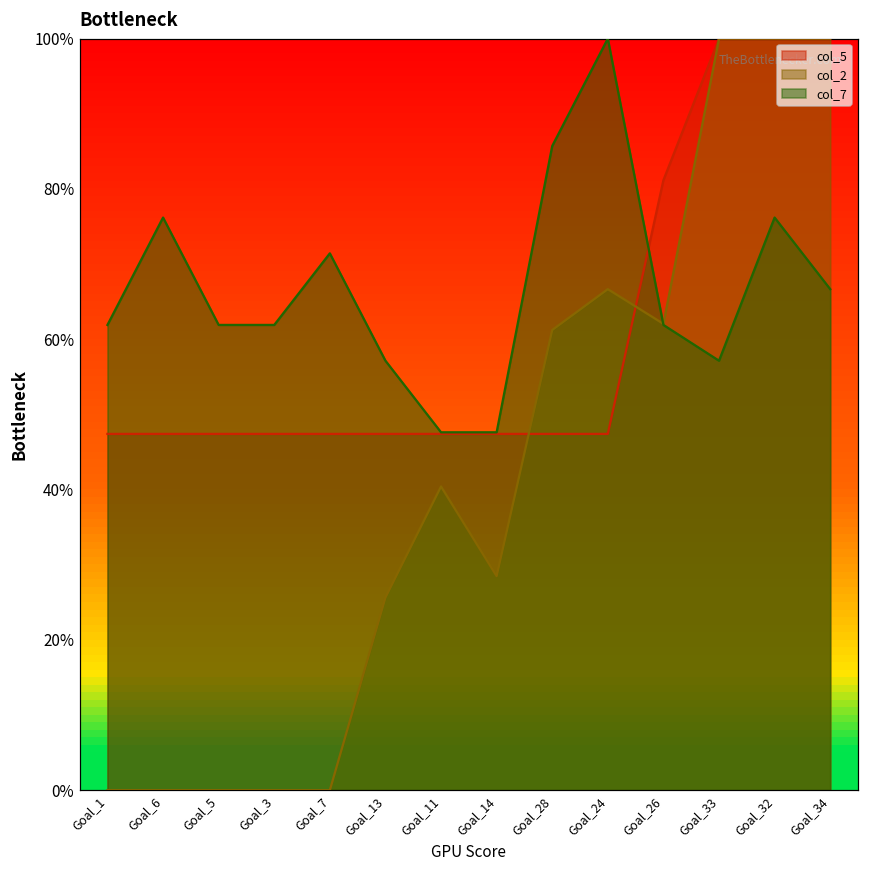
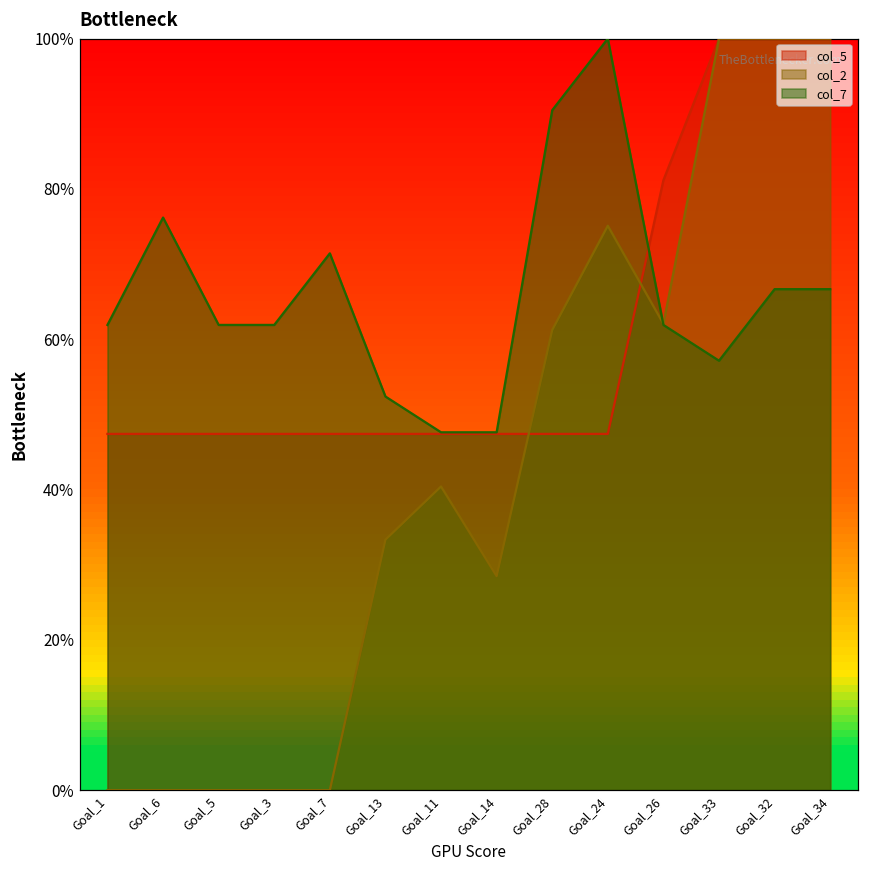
col_2, Goal_13: 26% -> 33%
col_7, Goal_13: 57% -> 52%
col_7, Goal_28: 86% -> 90%
col_2, Goal_24: 67% -> 75%
col_7, Goal_32: 76% -> 67%
